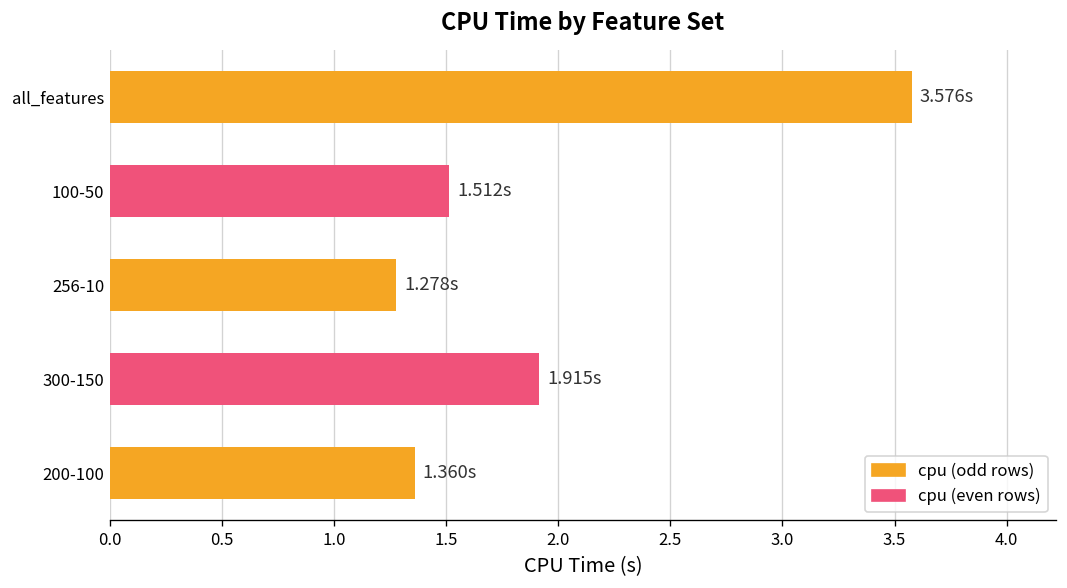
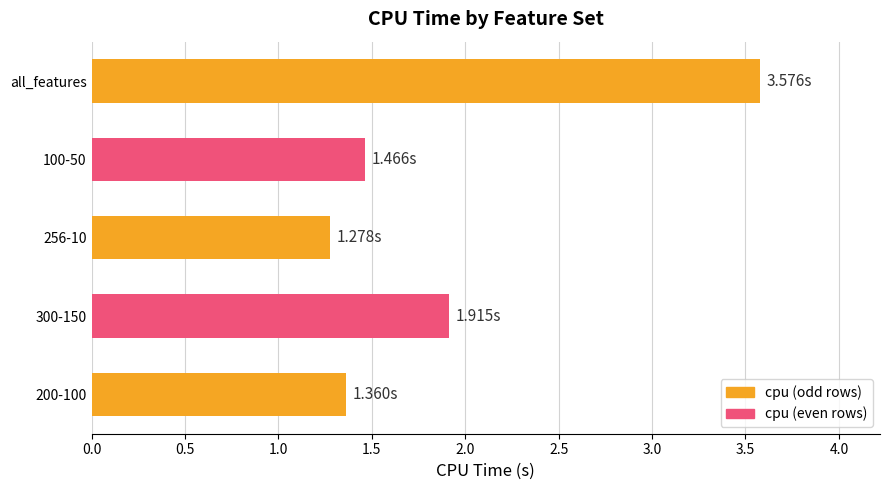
100-50: 1.512s -> 1.466s
